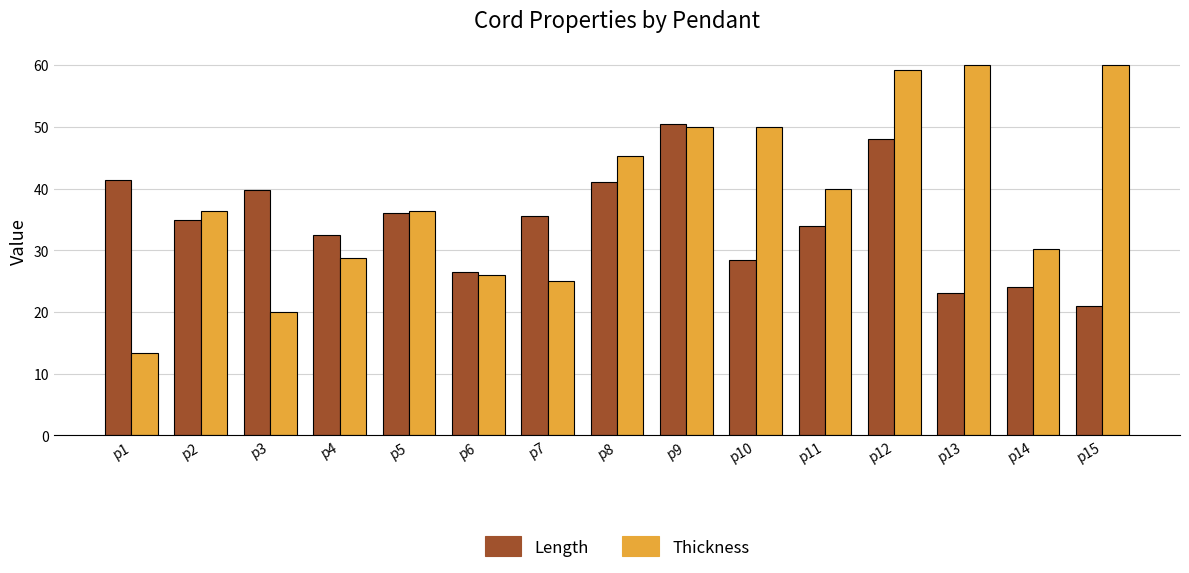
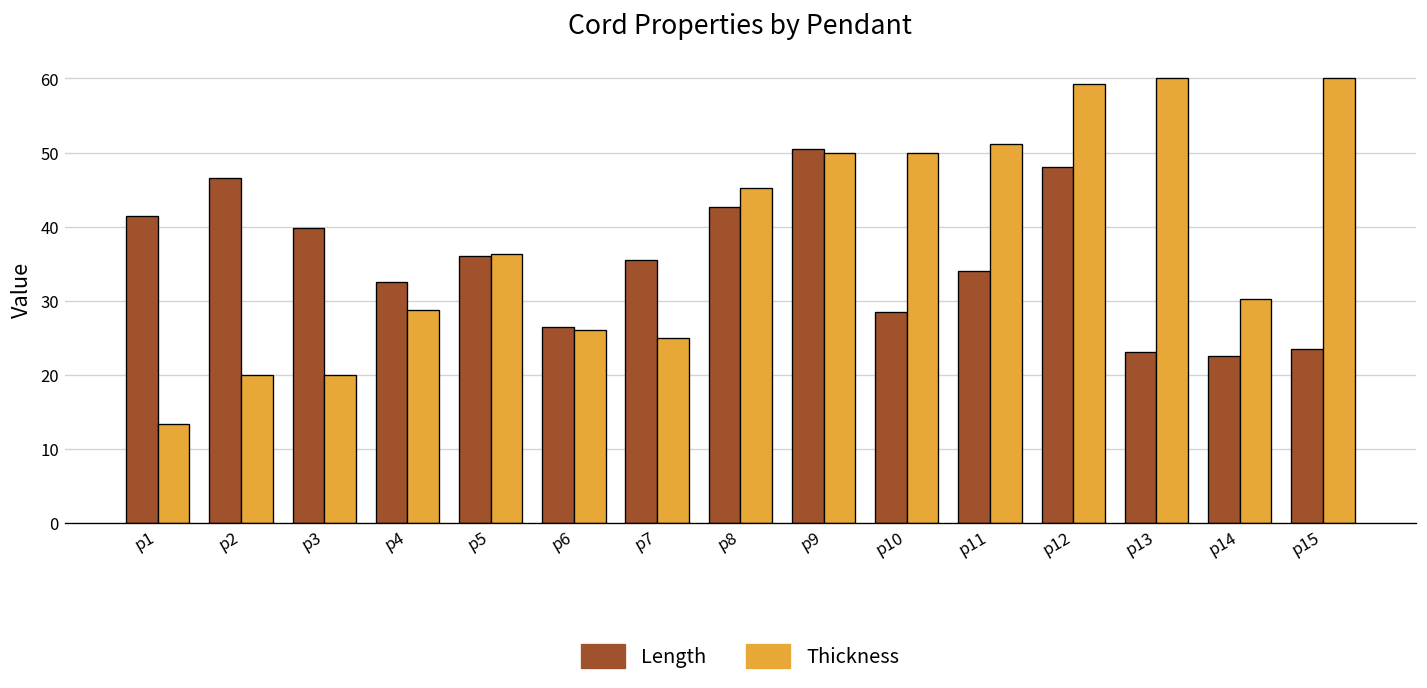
Length, p2: 35 -> 47
Thickness, p2: 36 -> 20
Length, p8: 41 -> 43
Thickness, p11: 40 -> 51
Length, p14: 24 -> 23
Length, p15: 21 -> 24
